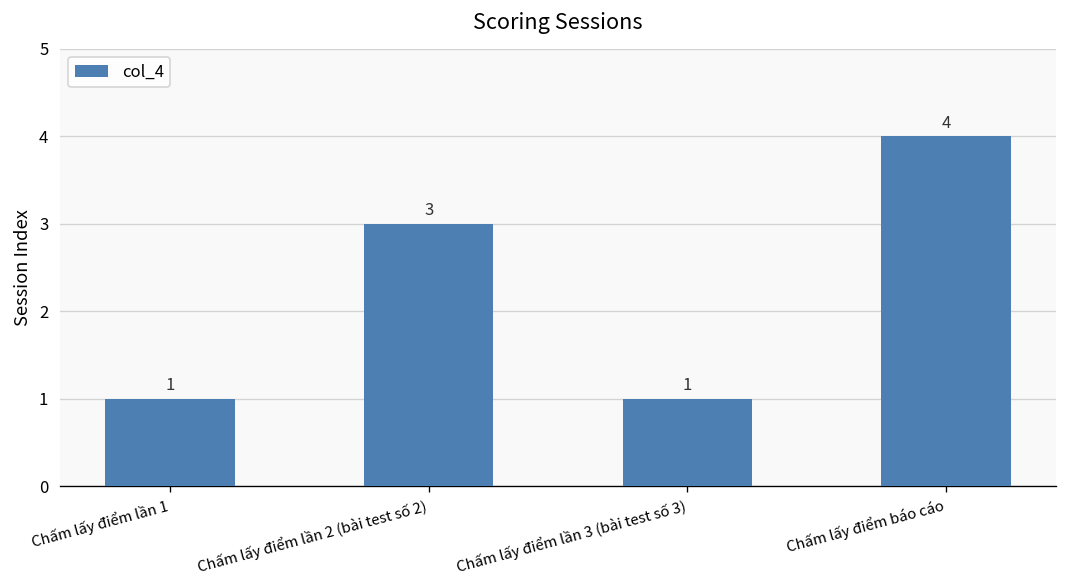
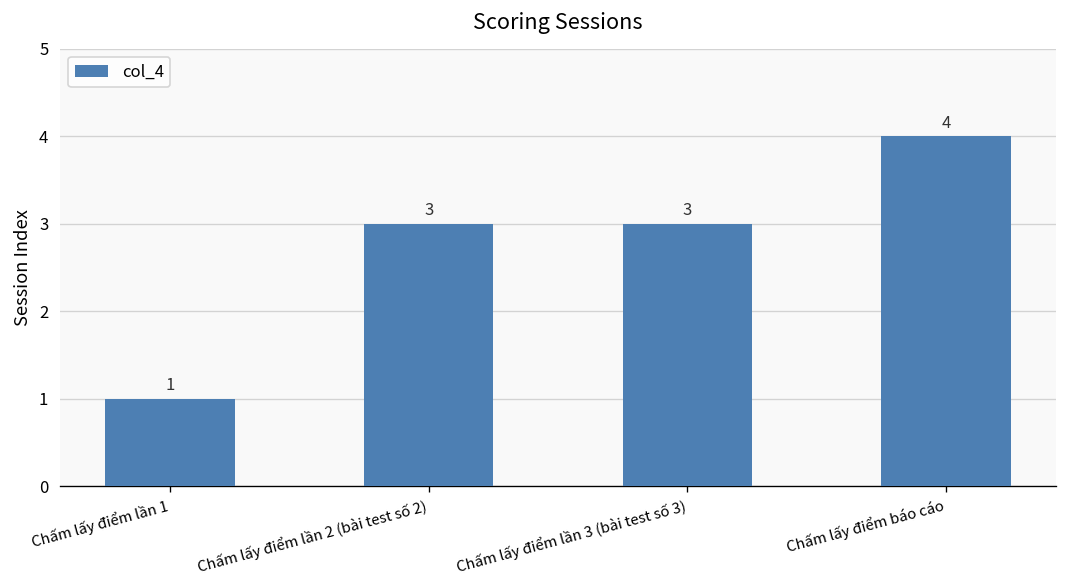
Chấm lấy điểm lần 3 (bài test số 3): 1 -> 3
